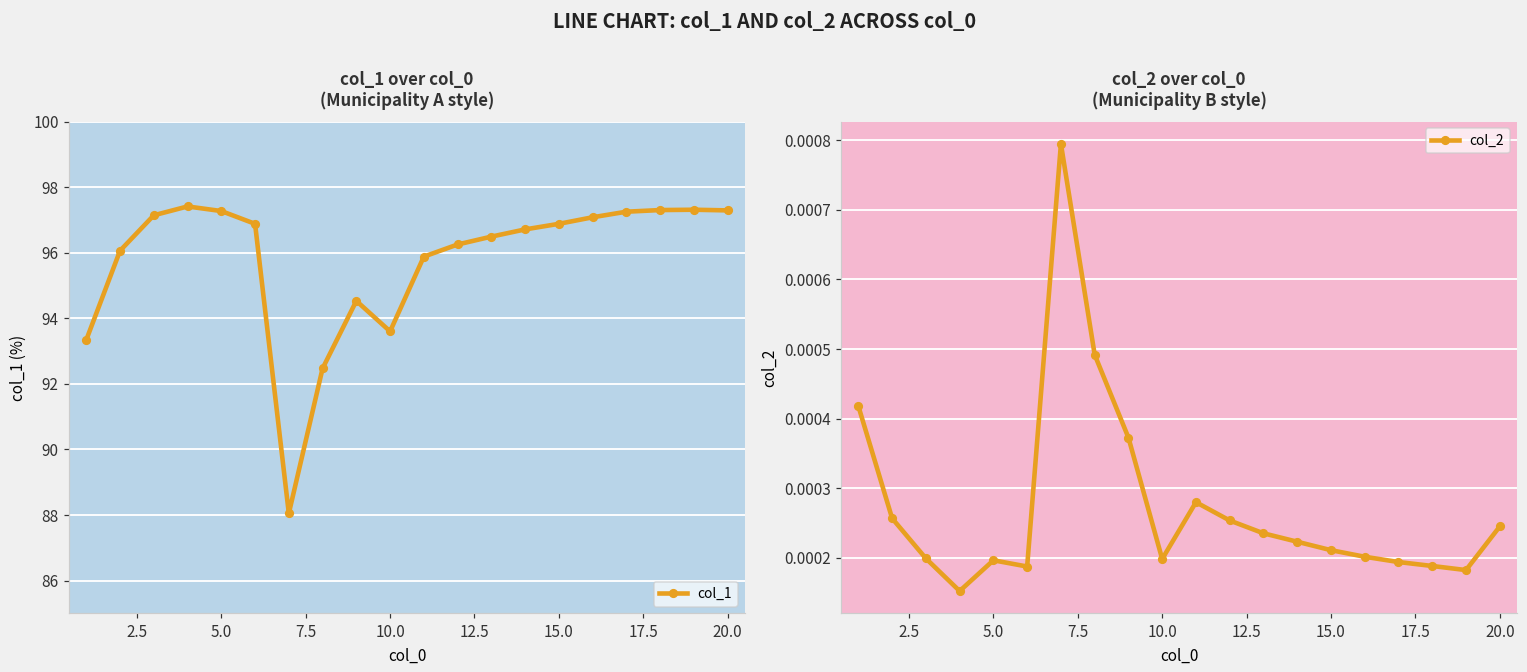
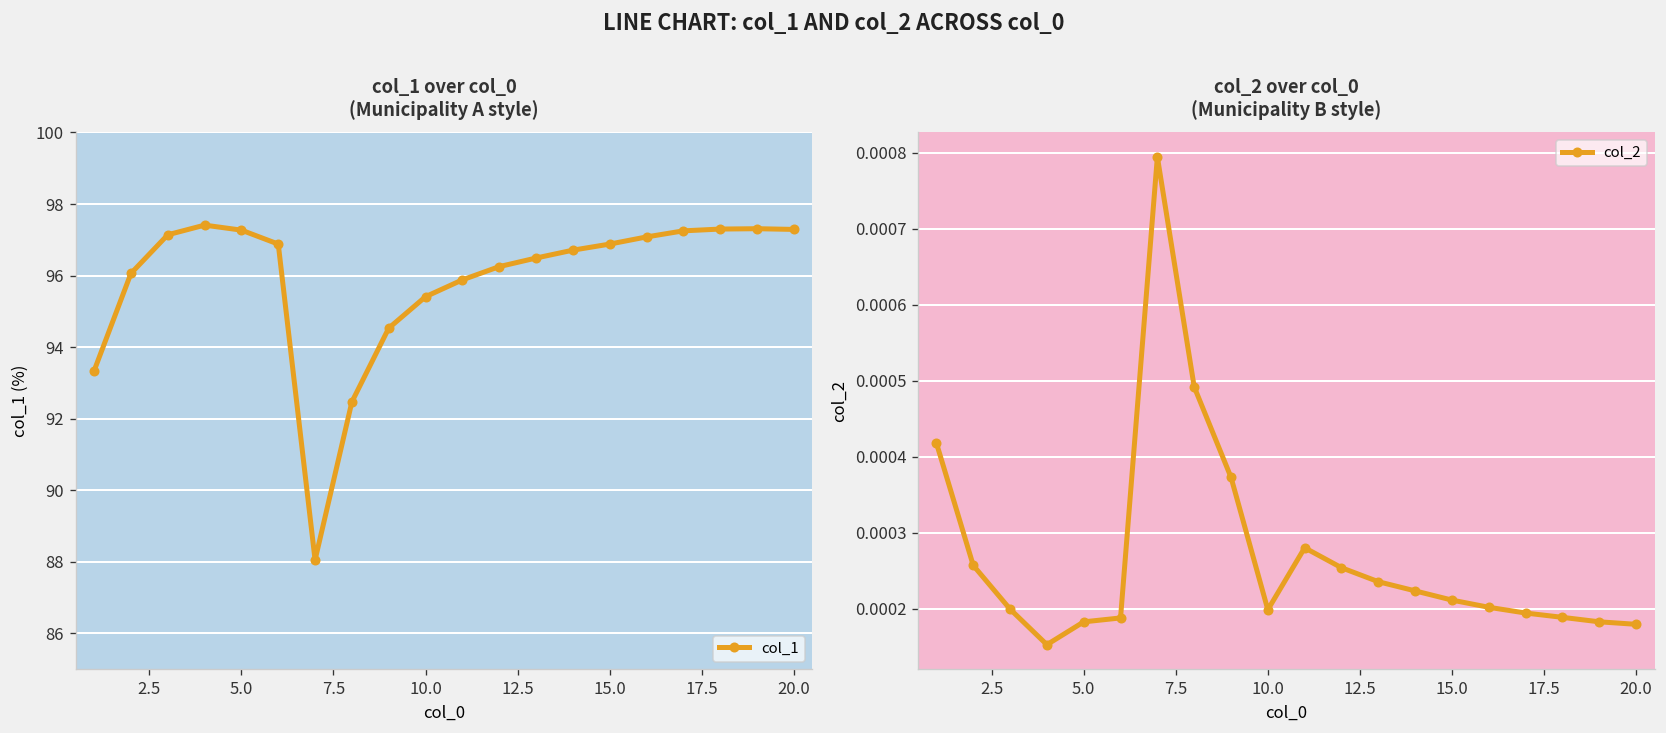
col_1 over col_0 (Municipality A style), 10.0: 93.6 -> 95.4
col_2 over col_0 (Municipality B style), 5.0: 0.00020 -> 0.00018
col_2 over col_0 (Municipality B style), 20.0: 0.00025 -> 0.00018
